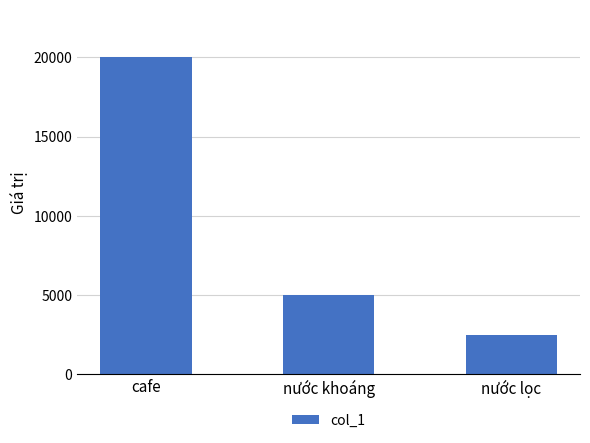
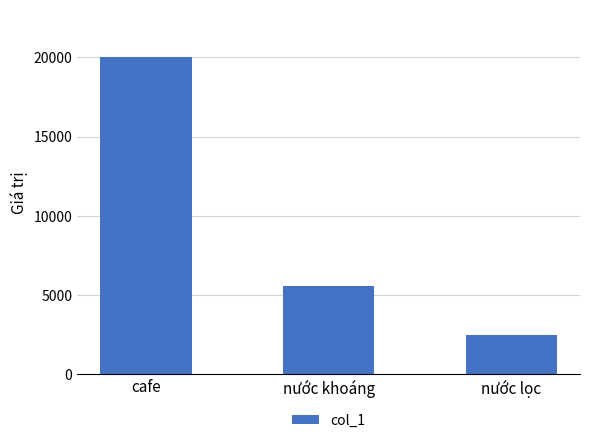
nước khoáng: 5000 -> 5600
